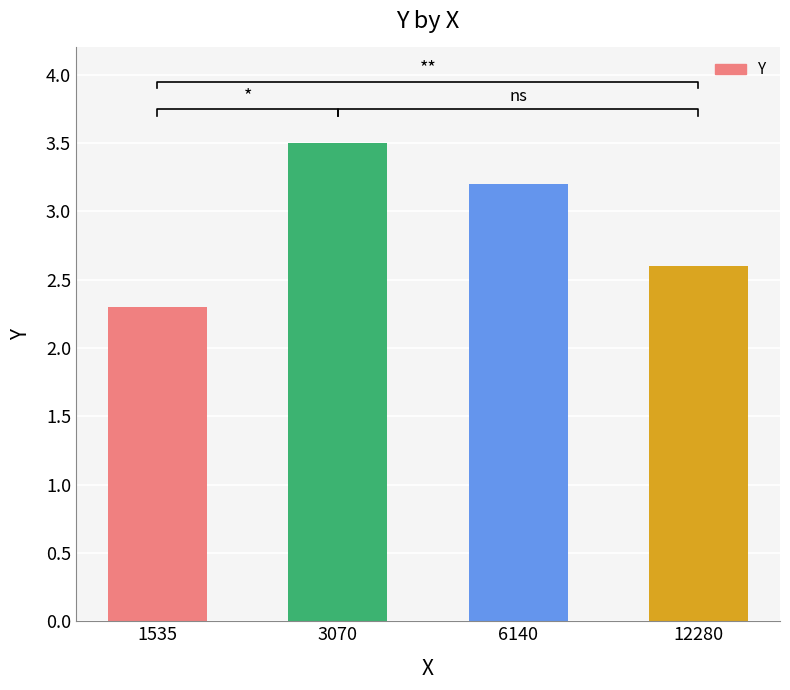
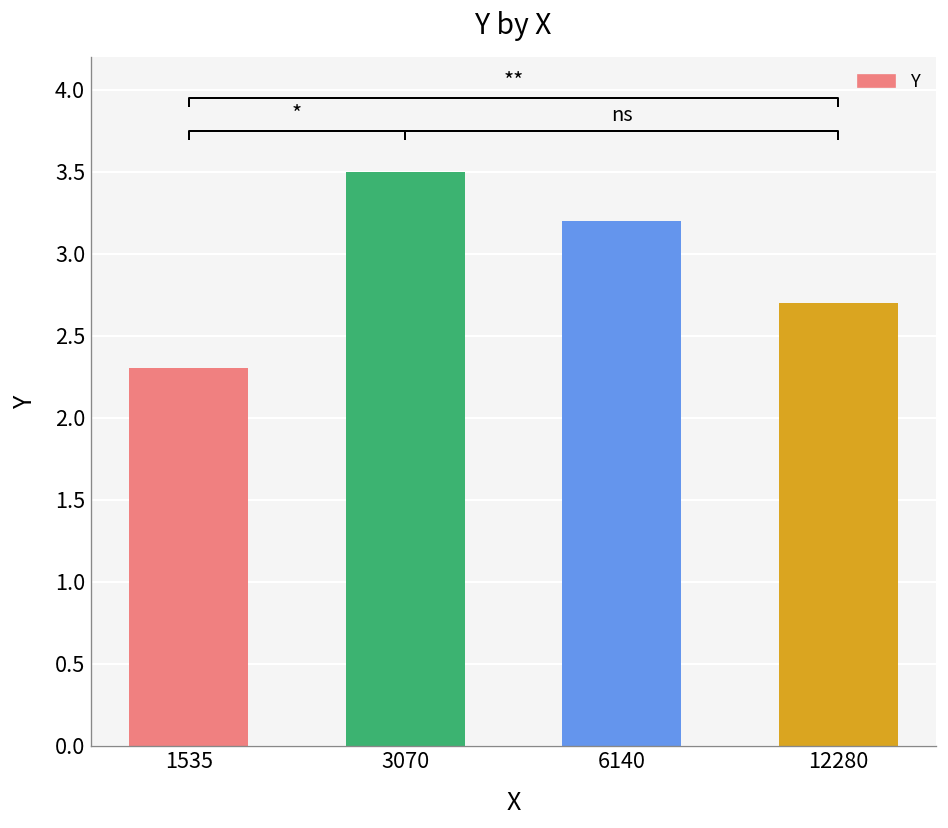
Y, 12280: 2.6 -> 2.7
